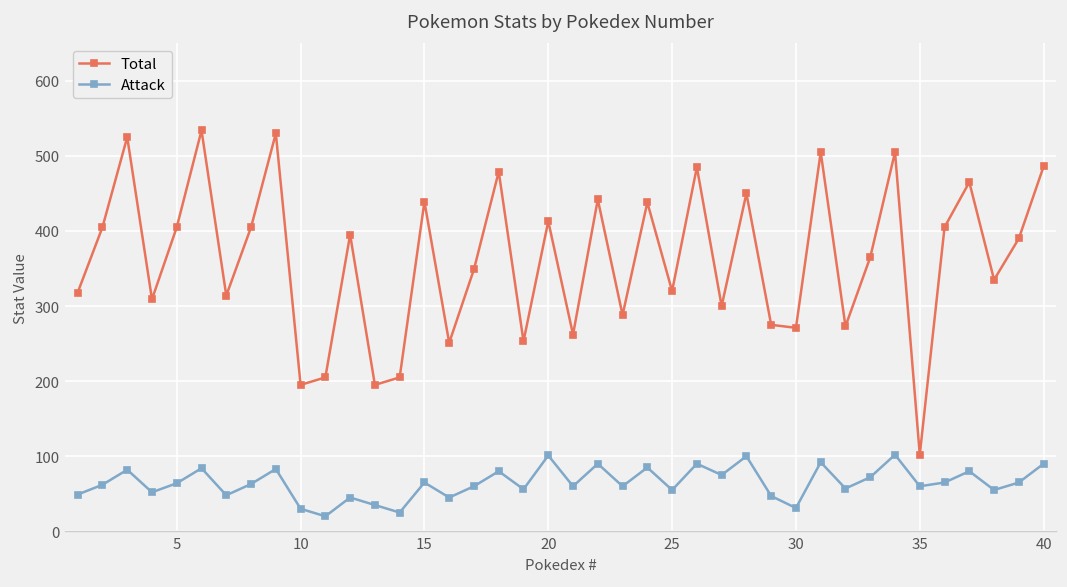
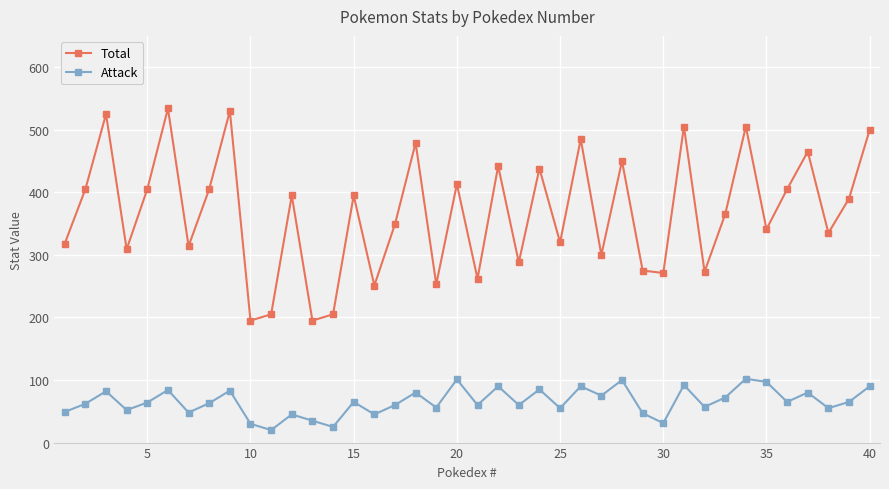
Total, 15: 440 -> 400
Total, 35: 100 -> 340
Attack, 35: 60 -> 100
Total, 40: 490 -> 500
